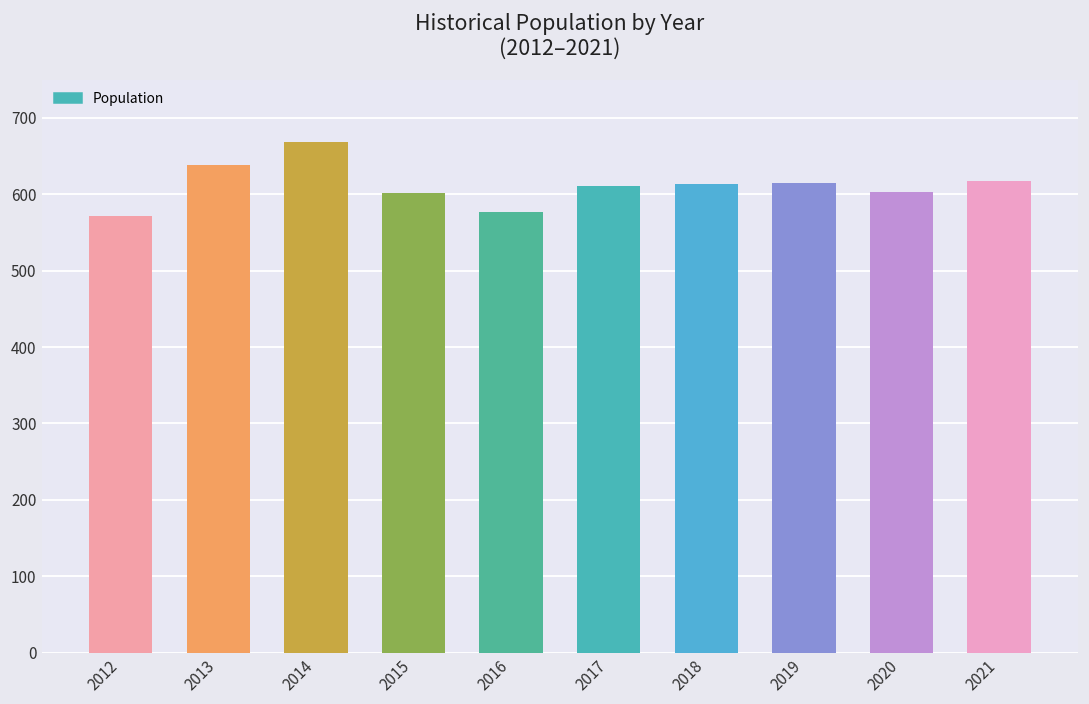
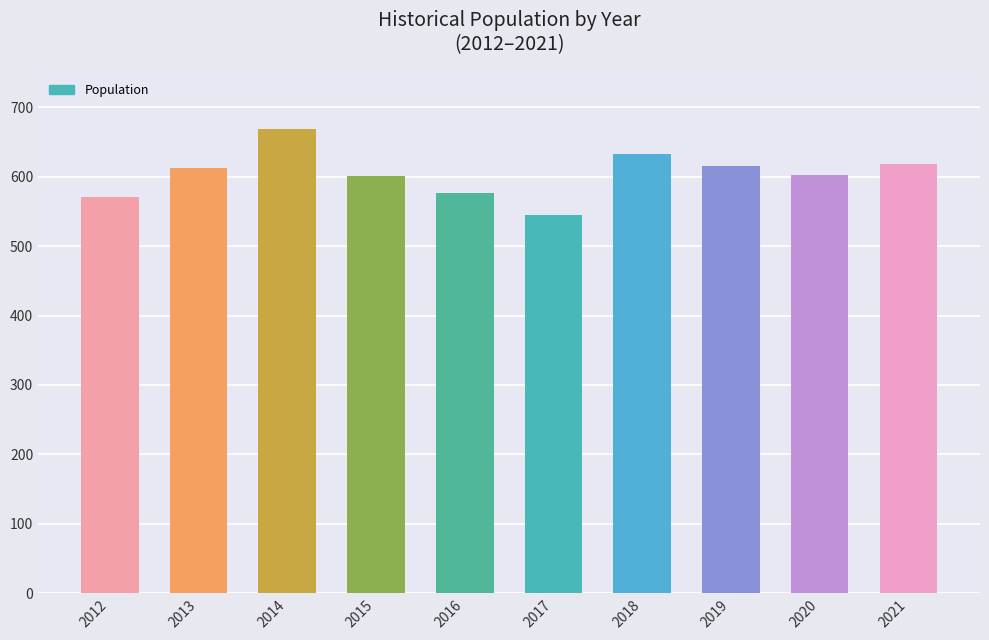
2013: 640 -> 610
2017: 610 -> 550
2018: 610 -> 630
